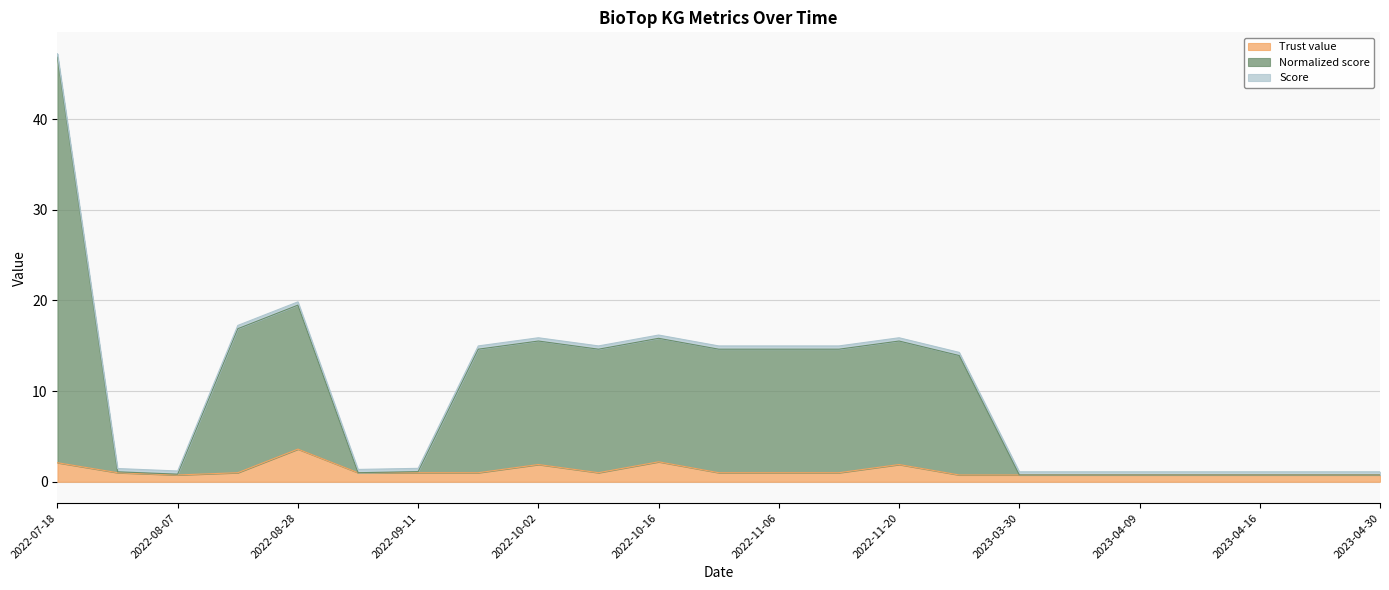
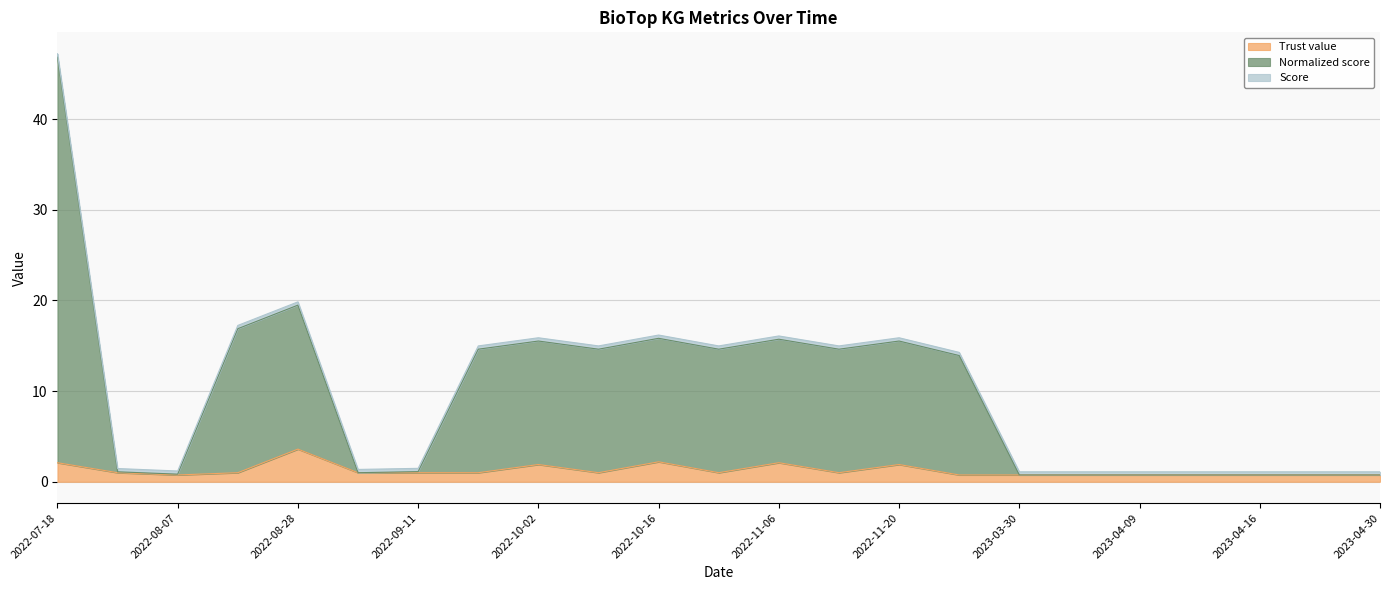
Trust value, 2022-11-06: 1 -> 2
